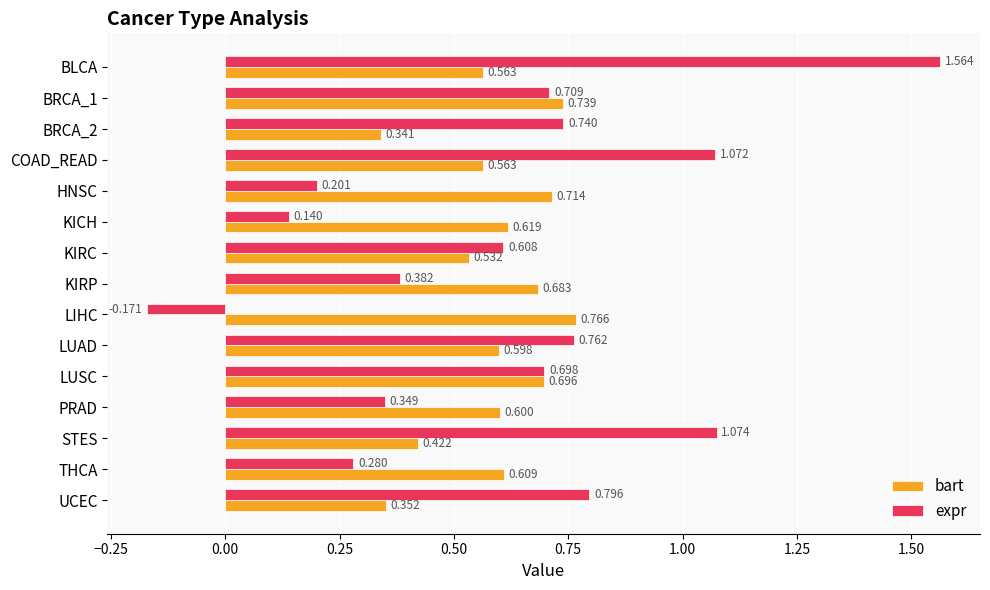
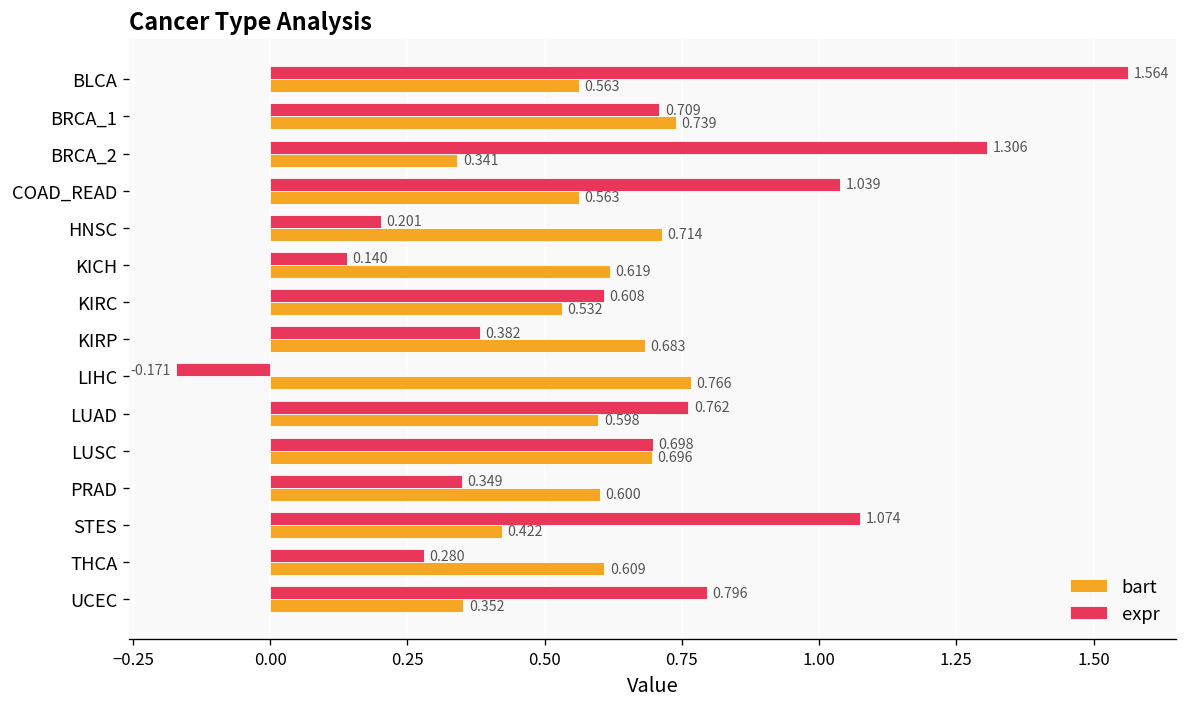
expr, BRCA_2: 0.740 -> 1.306
expr, COAD_READ: 1.072 -> 1.039
